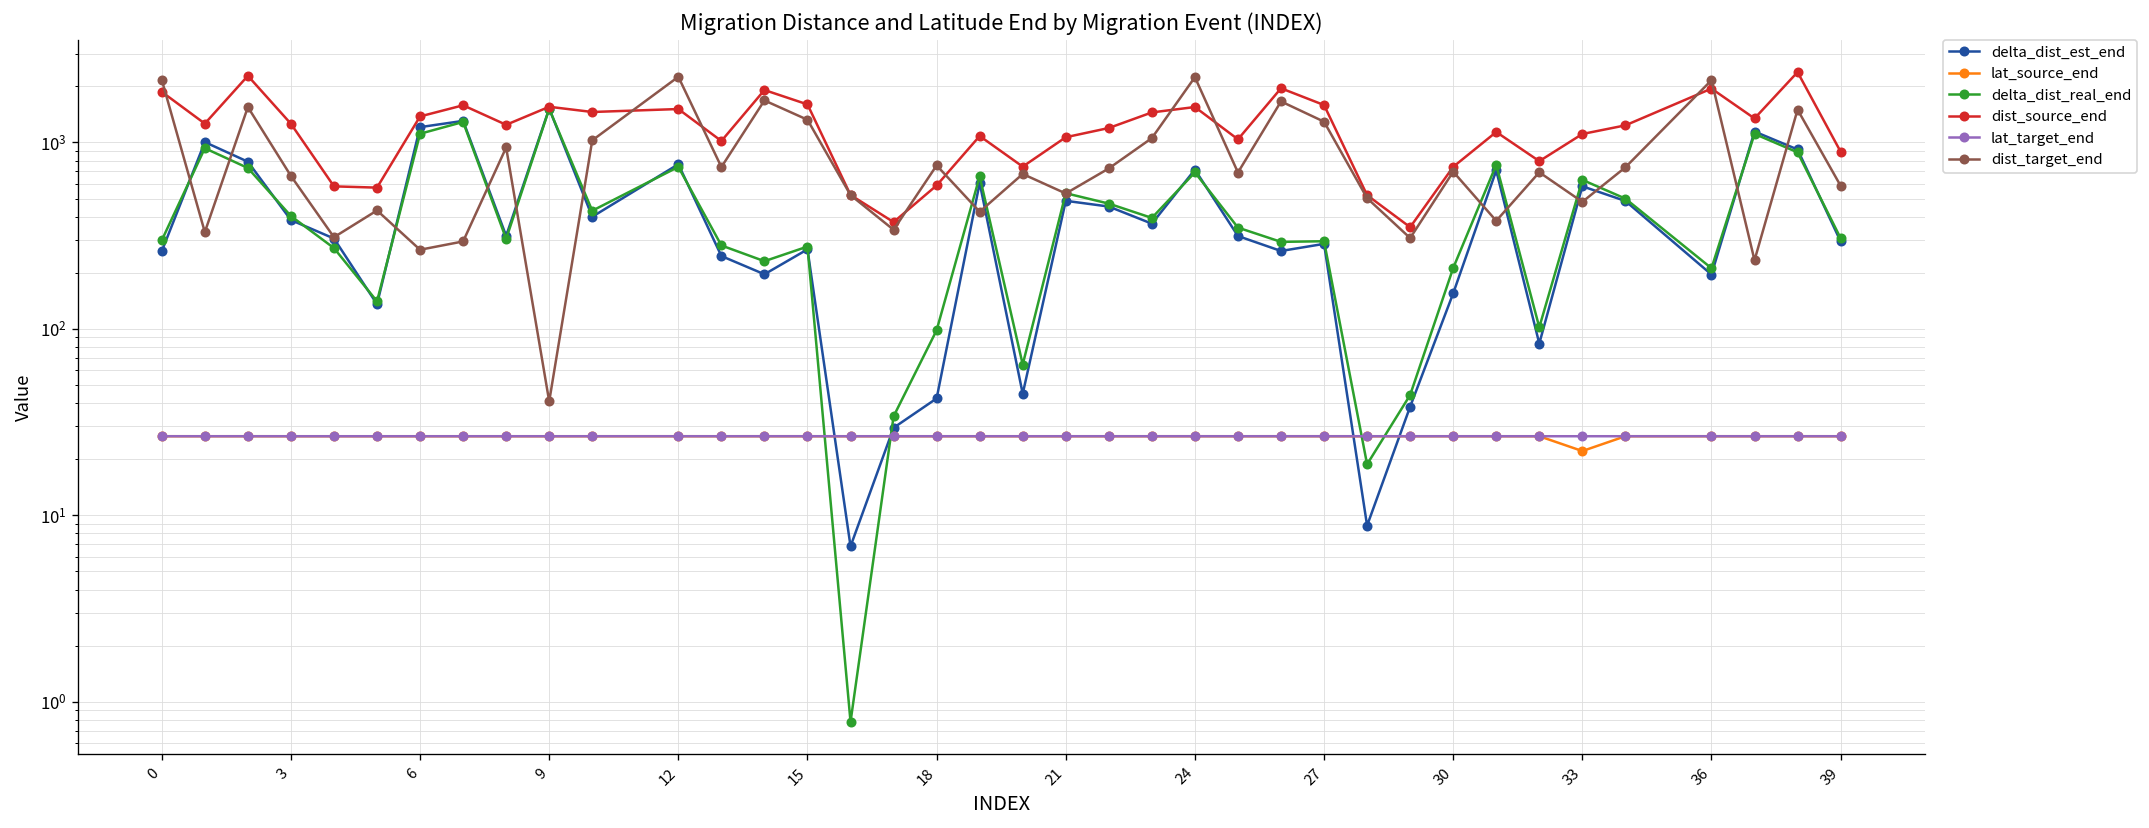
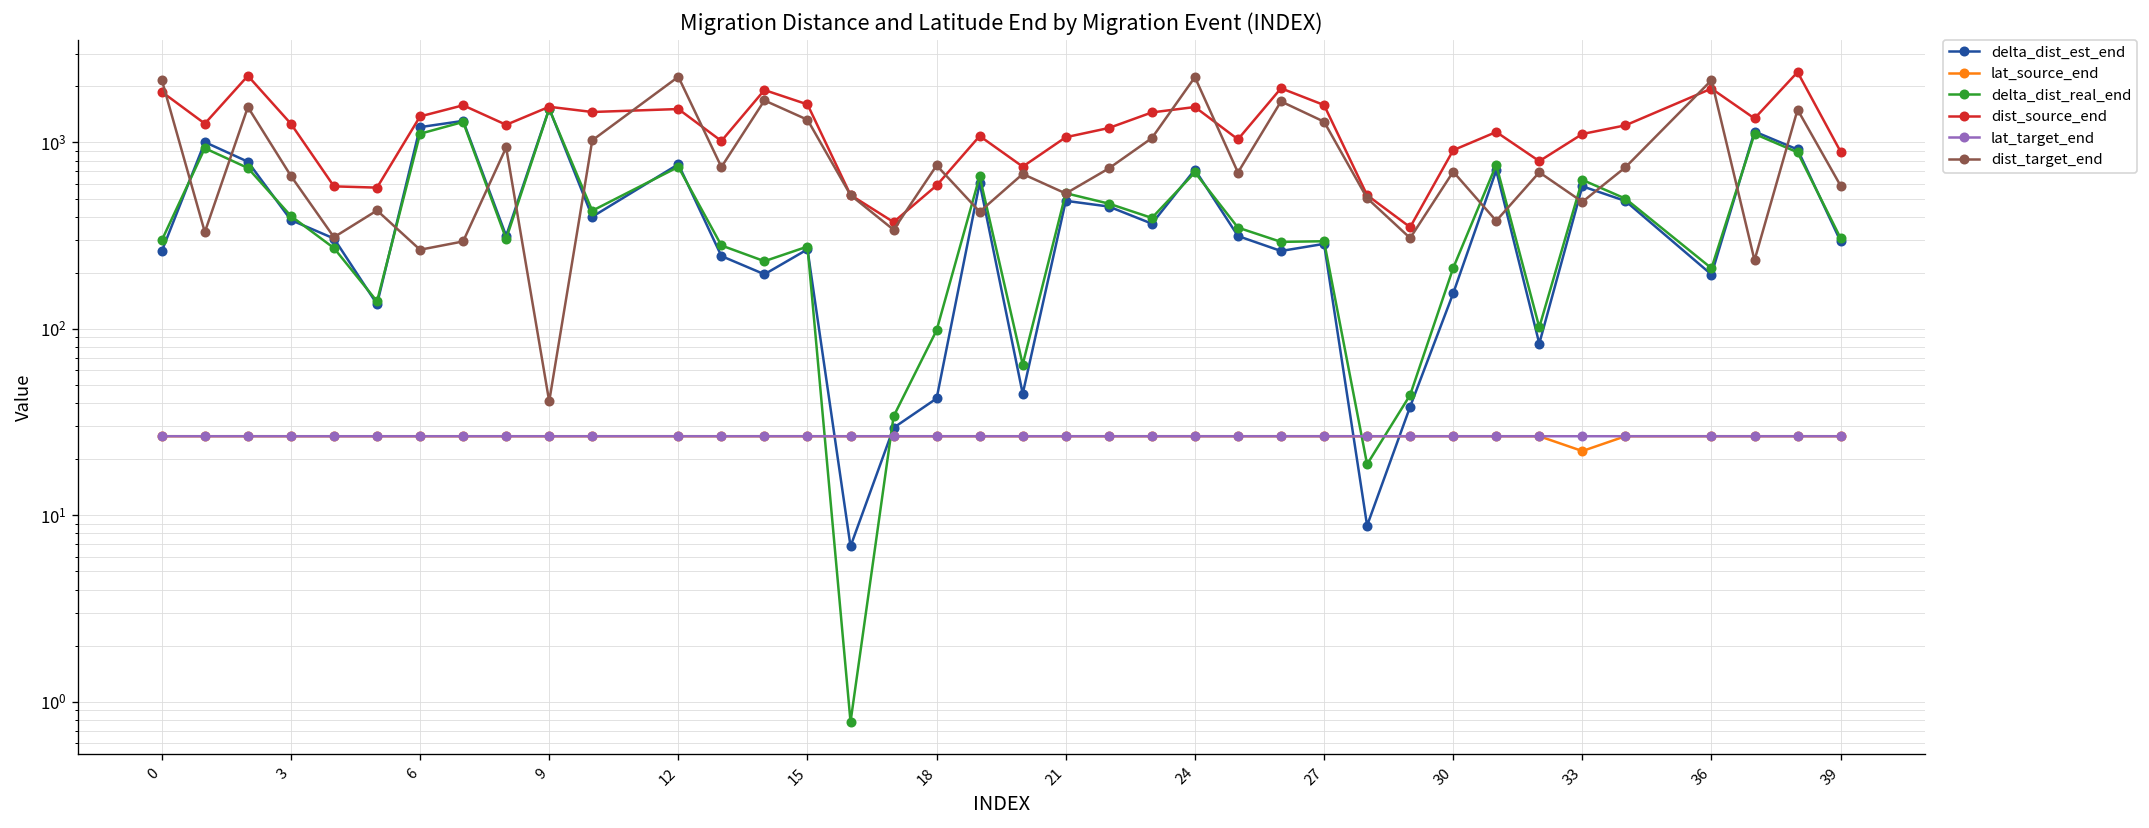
dist_source_end, 30: 700 -> 900
